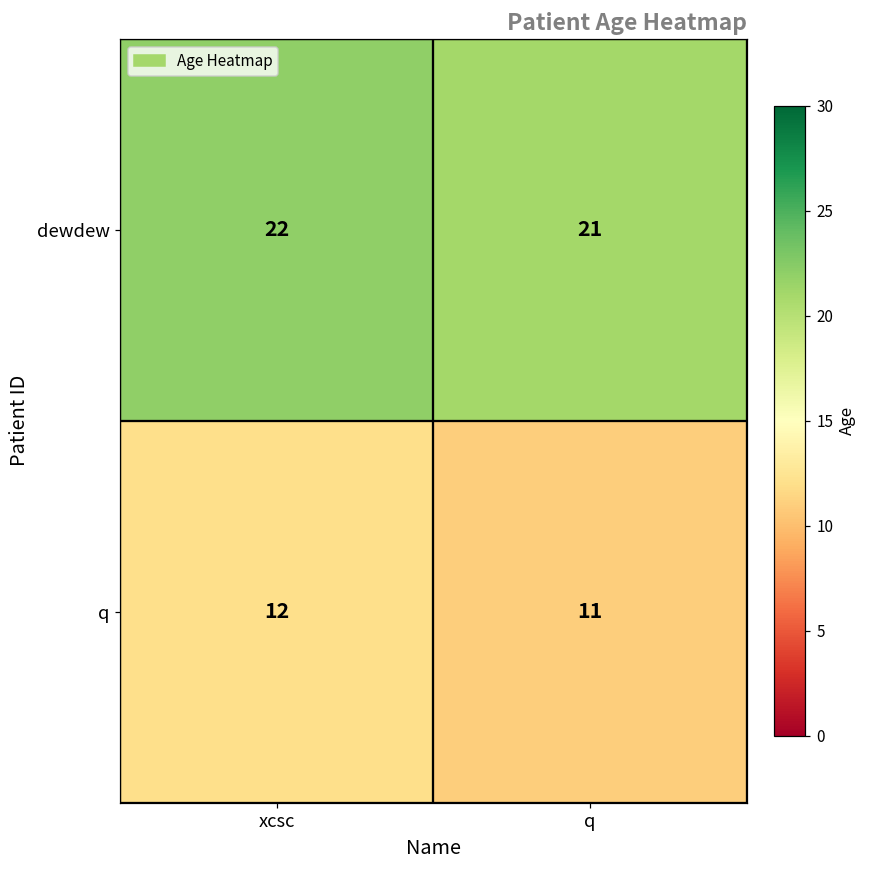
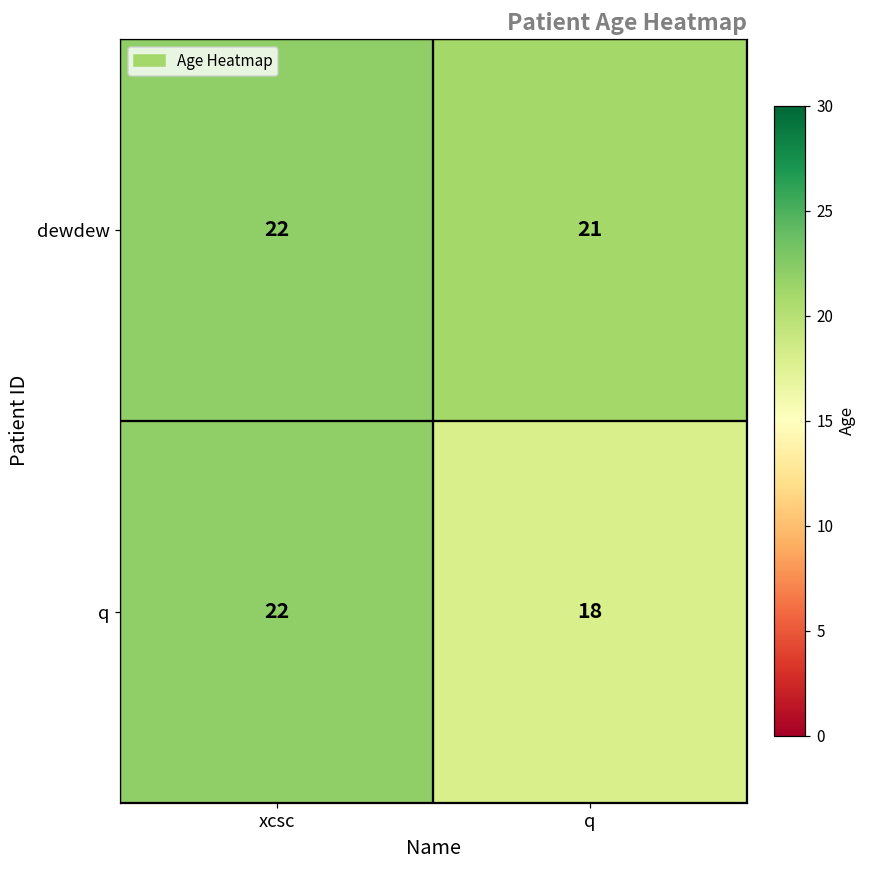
q, xcsc: 12 -> 22
q, q: 11 -> 18
